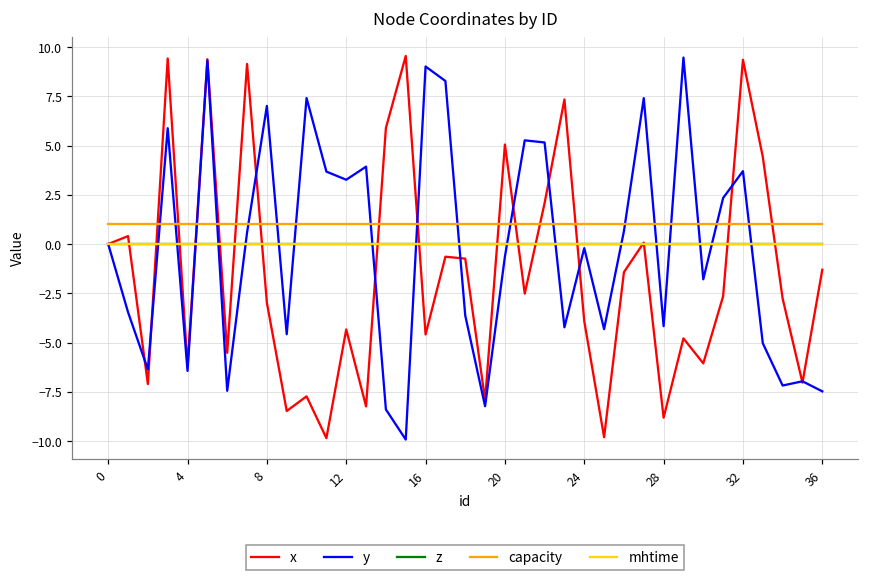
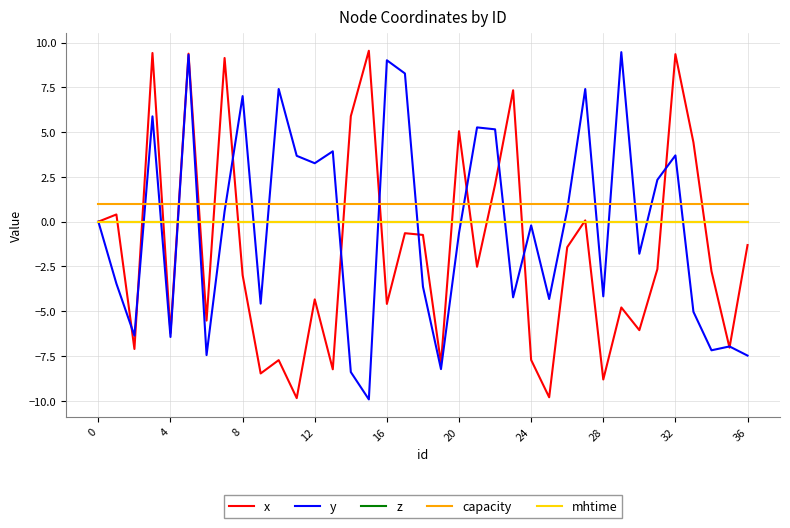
x, 24: -3.9 -> -7.7
